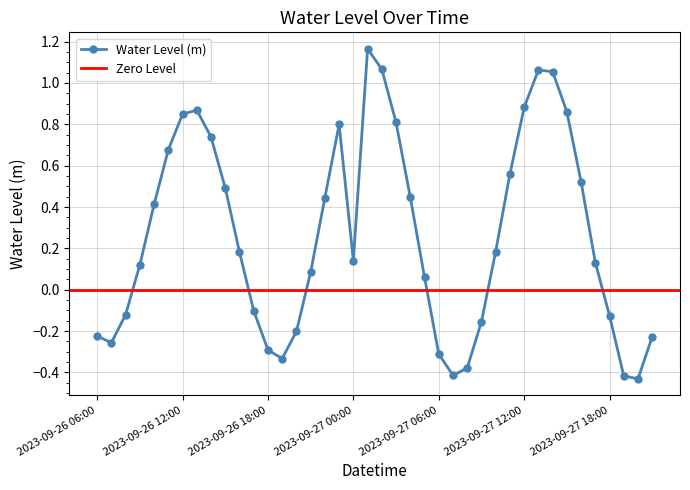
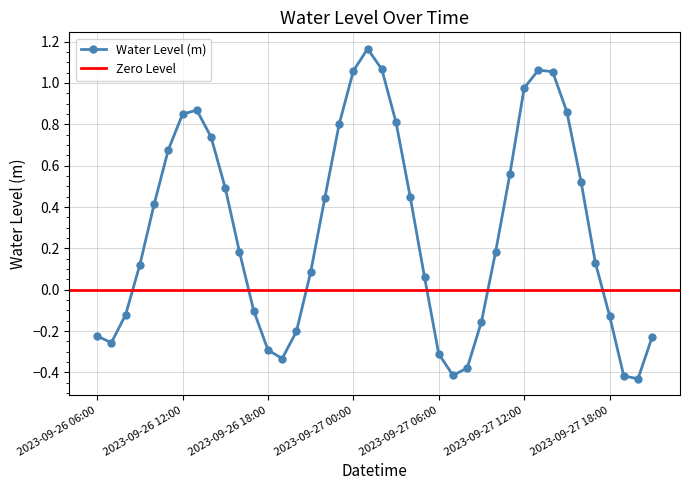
2023-09-27 00:00: 0.14 -> 1.06
2023-09-27 12:00: 0.88 -> 0.98
